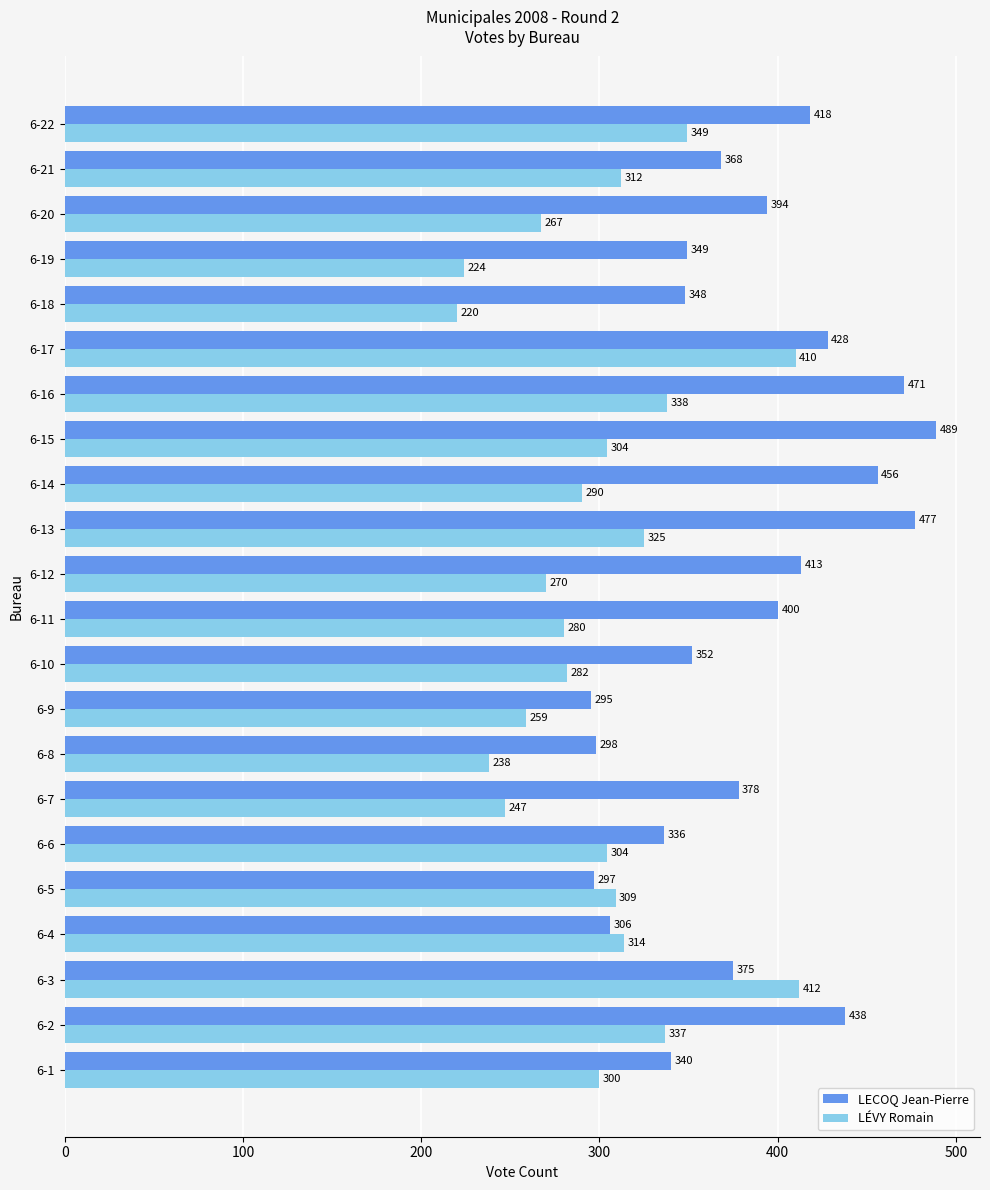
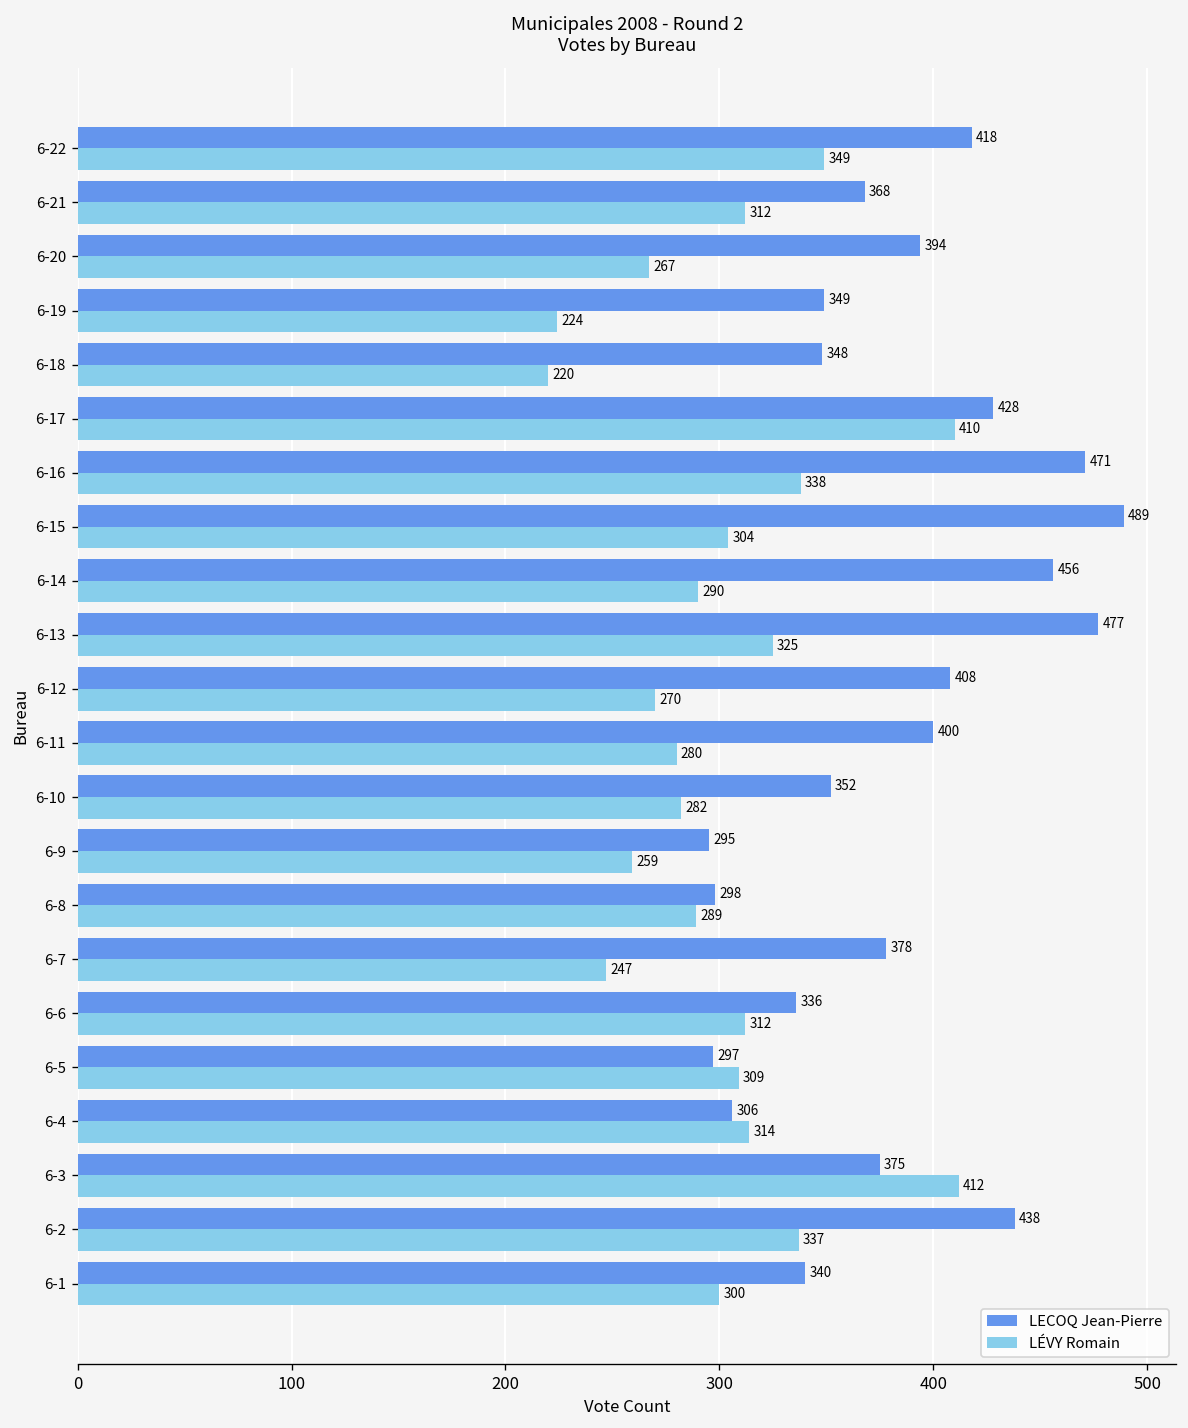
LECOQ Jean-Pierre, 6-12: 413 -> 408
LÉVY Romain, 6-8: 238 -> 289
LÉVY Romain, 6-6: 304 -> 312
